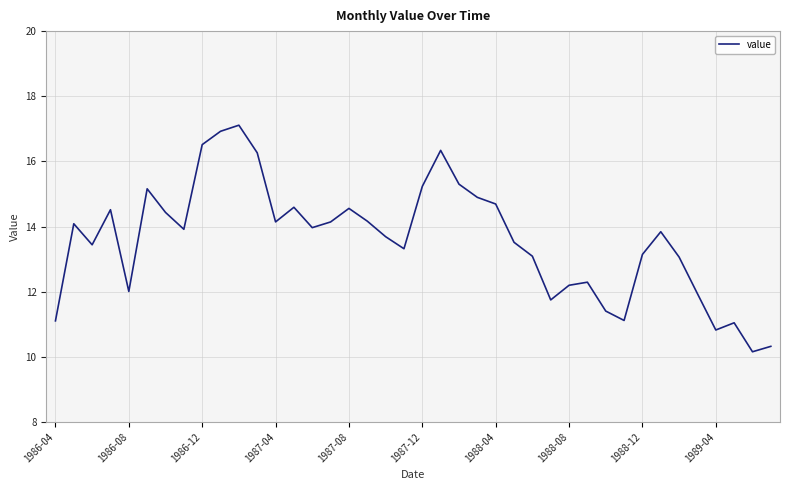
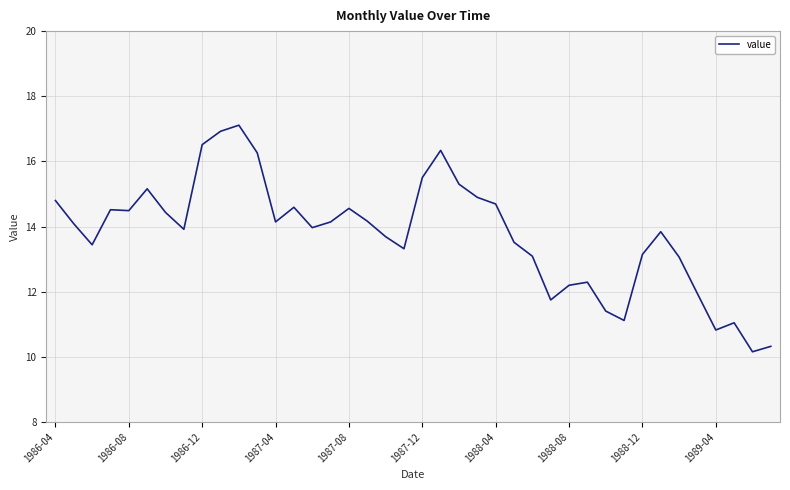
1986-04: 11.1 -> 14.8
1986-08: 12.0 -> 14.5
1987-12: 15.2 -> 15.5
